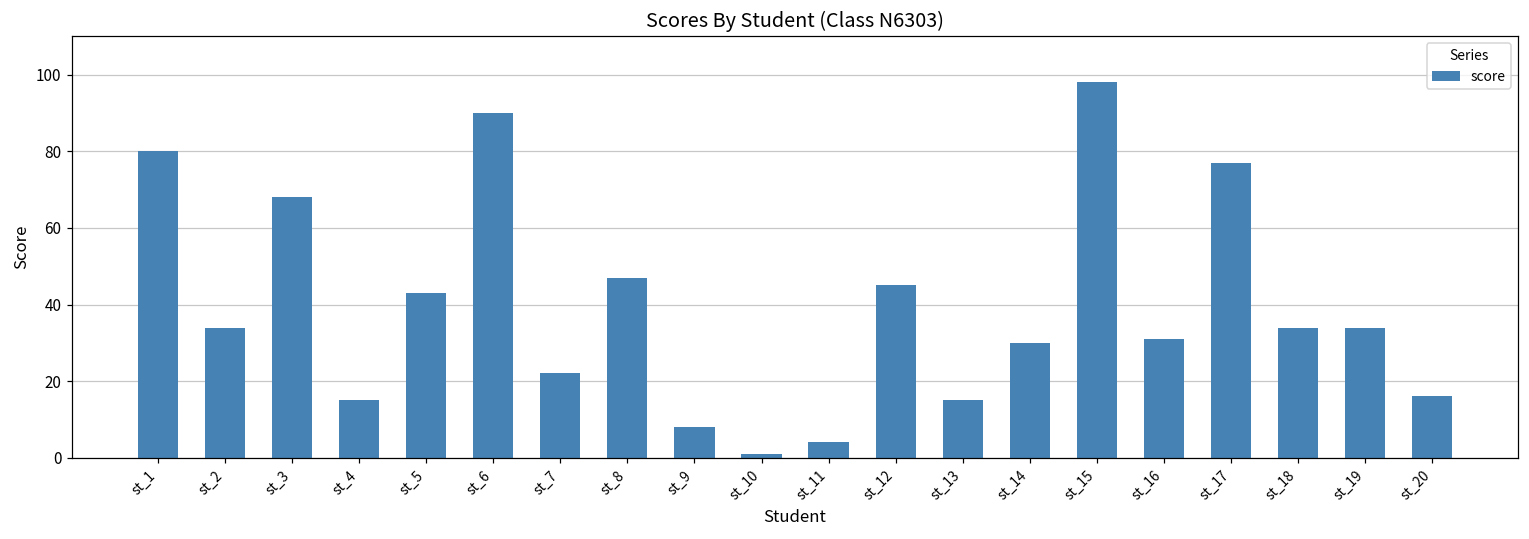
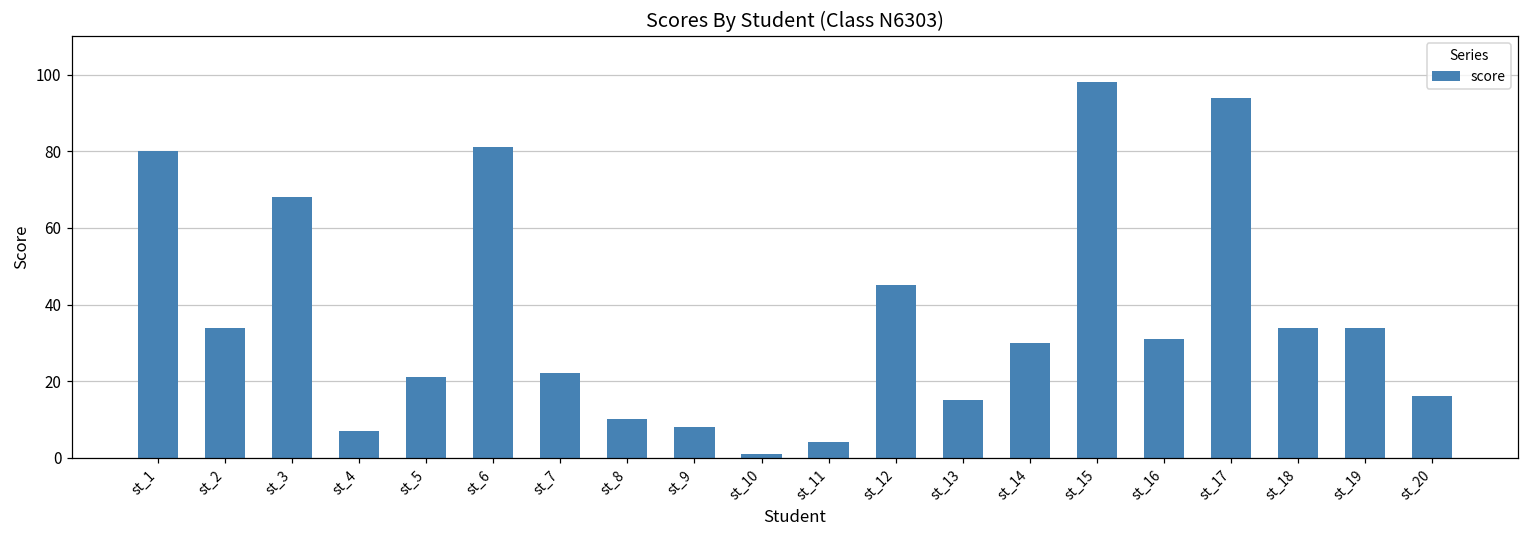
st_4: 15 -> 7
st_5: 43 -> 21
st_6: 90 -> 81
st_8: 47 -> 10
st_17: 77 -> 94
